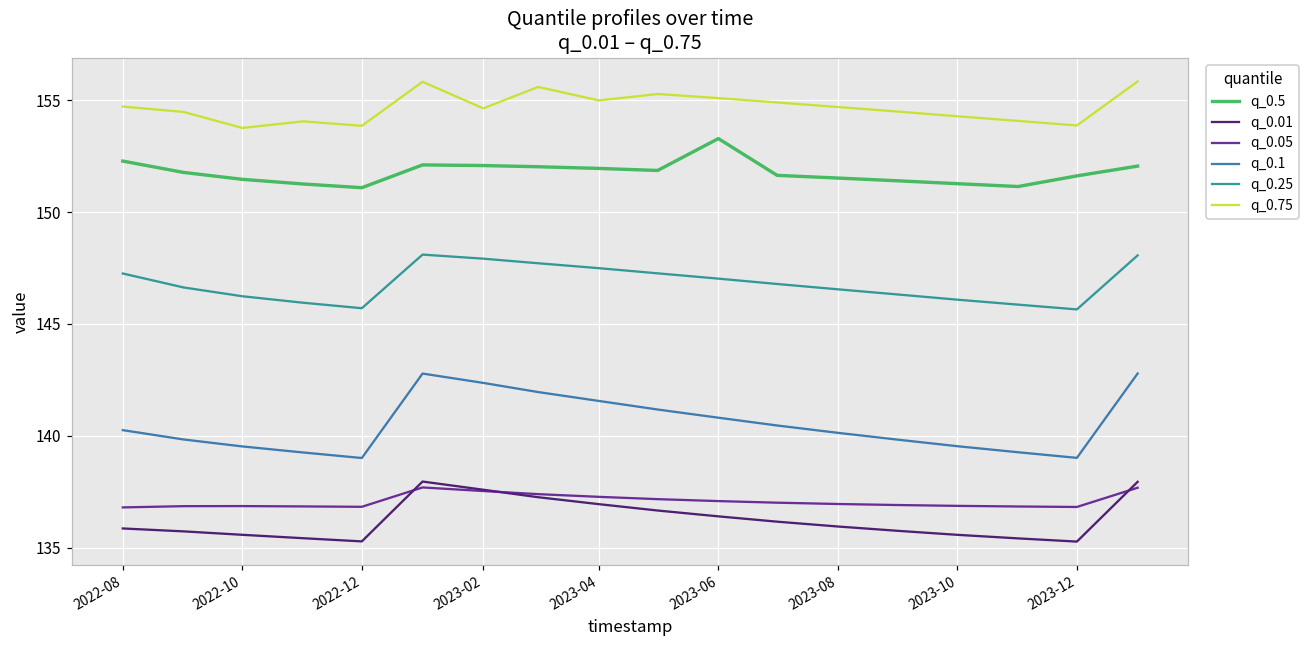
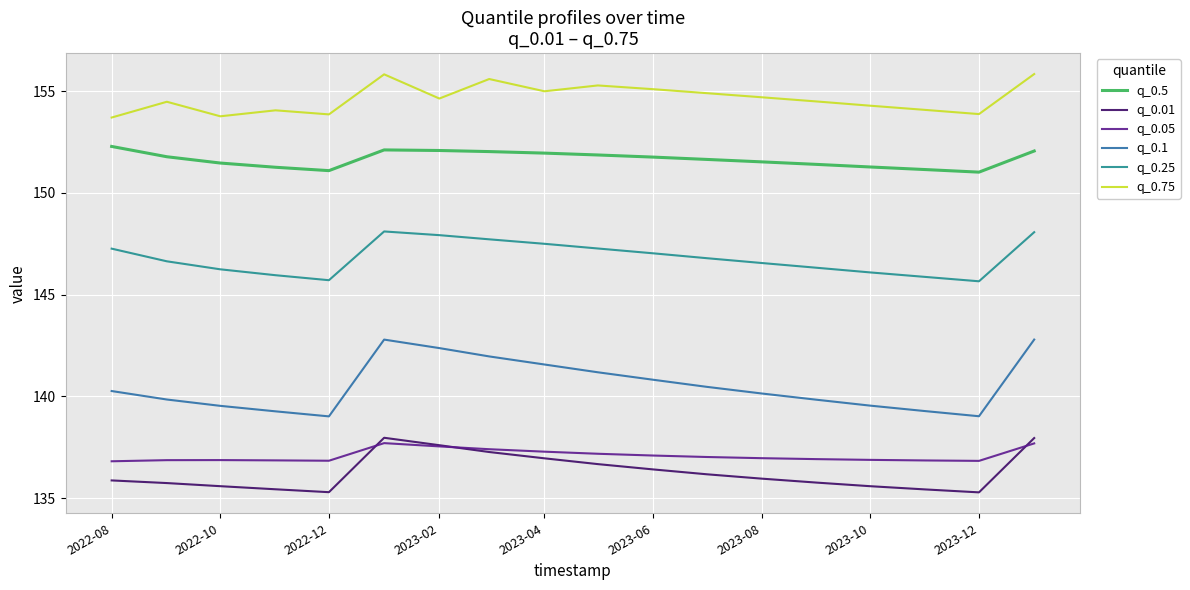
q_0.75, 2022-08: 154.7 -> 153.7
q_0.5, 2023-06: 153.3 -> 151.8
q_0.5, 2023-12: 151.6 -> 151.0
